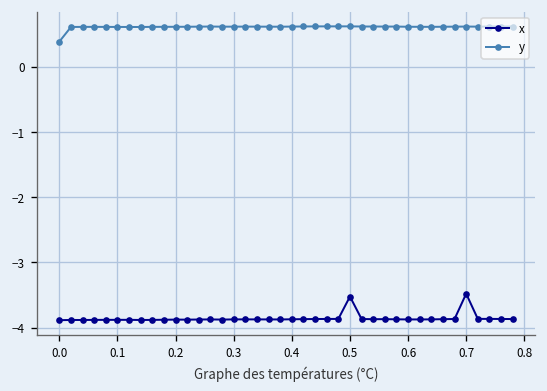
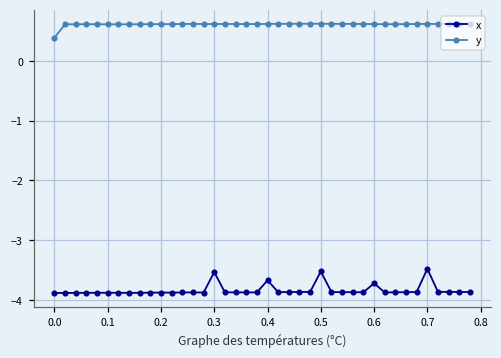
x, 0.3: -3.9 -> -3.5
x, 0.4: -3.9 -> -3.7
x, 0.6: -3.9 -> -3.7
